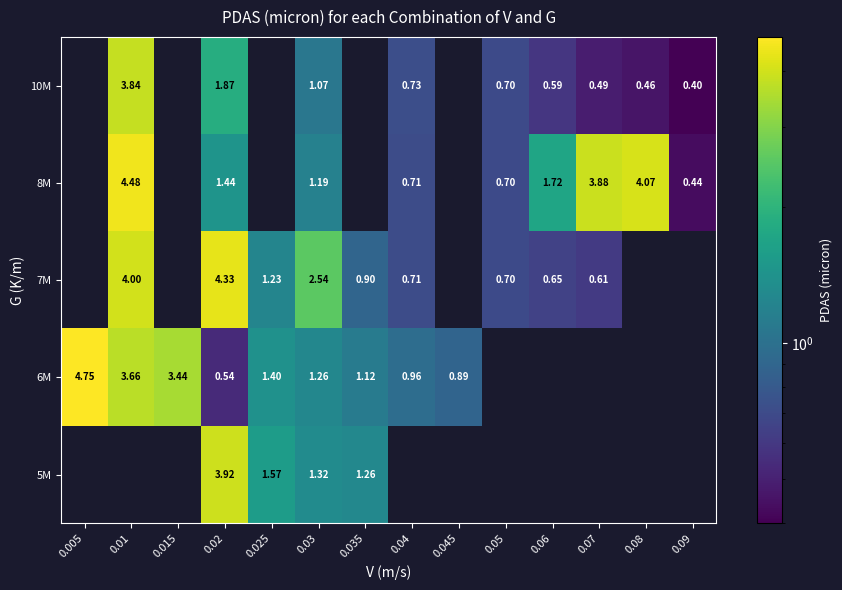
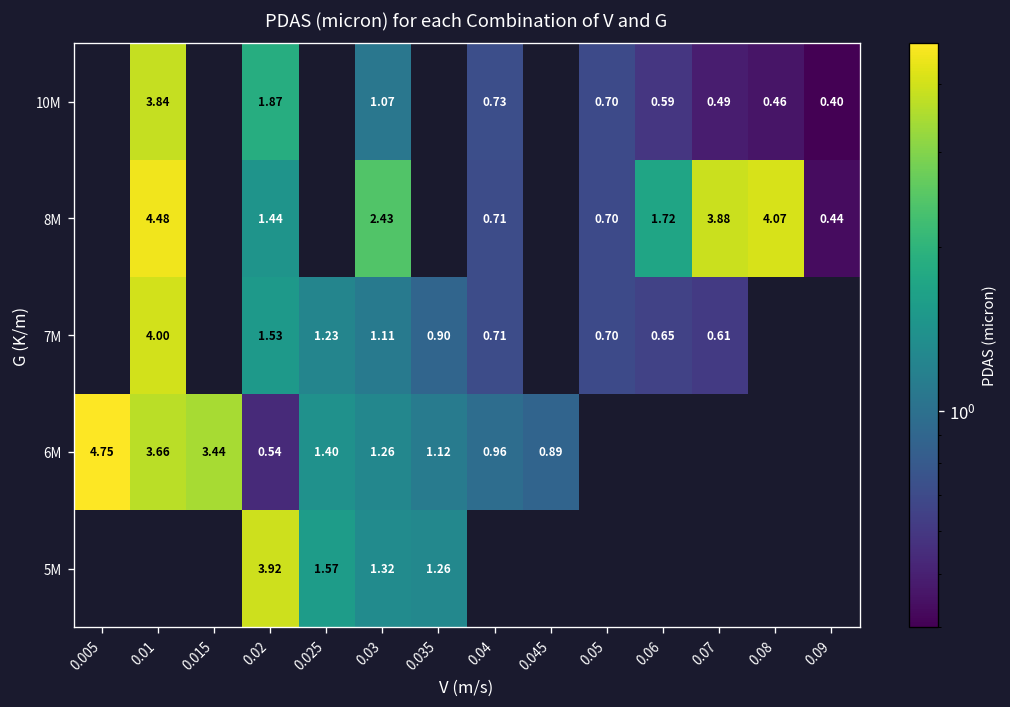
8M, 0.03: 1.19 -> 2.43
7M, 0.02: 4.33 -> 1.53
7M, 0.03: 2.54 -> 1.11
